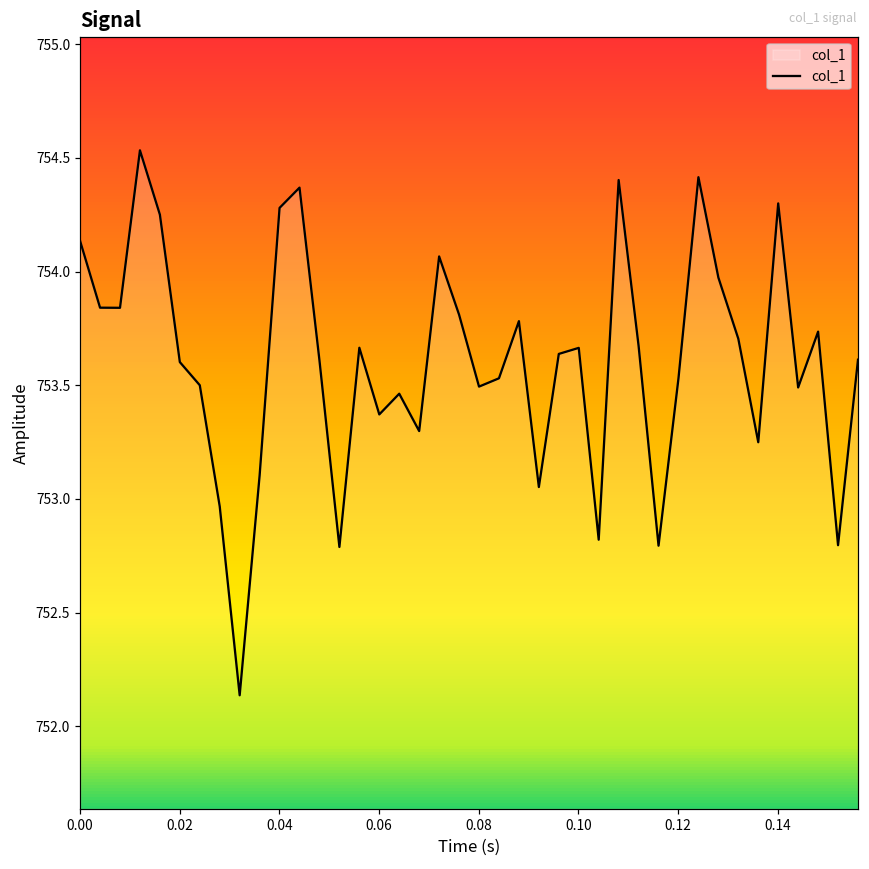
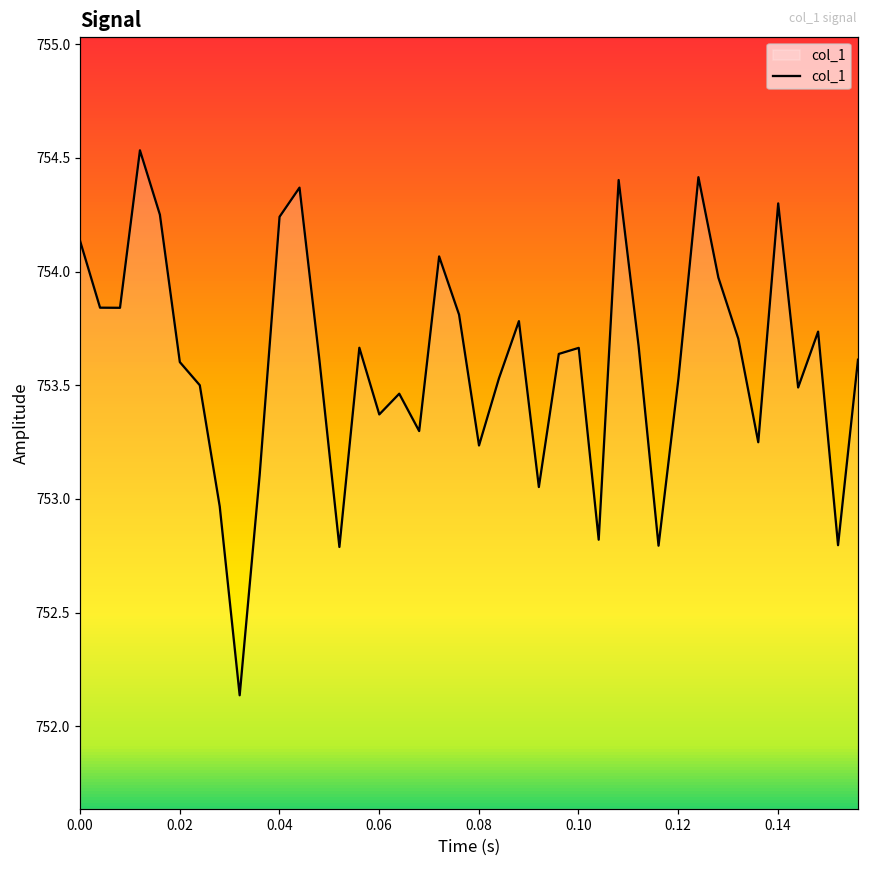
0.04: 754.28 -> 754.24
0.08: 753.49 -> 753.24
